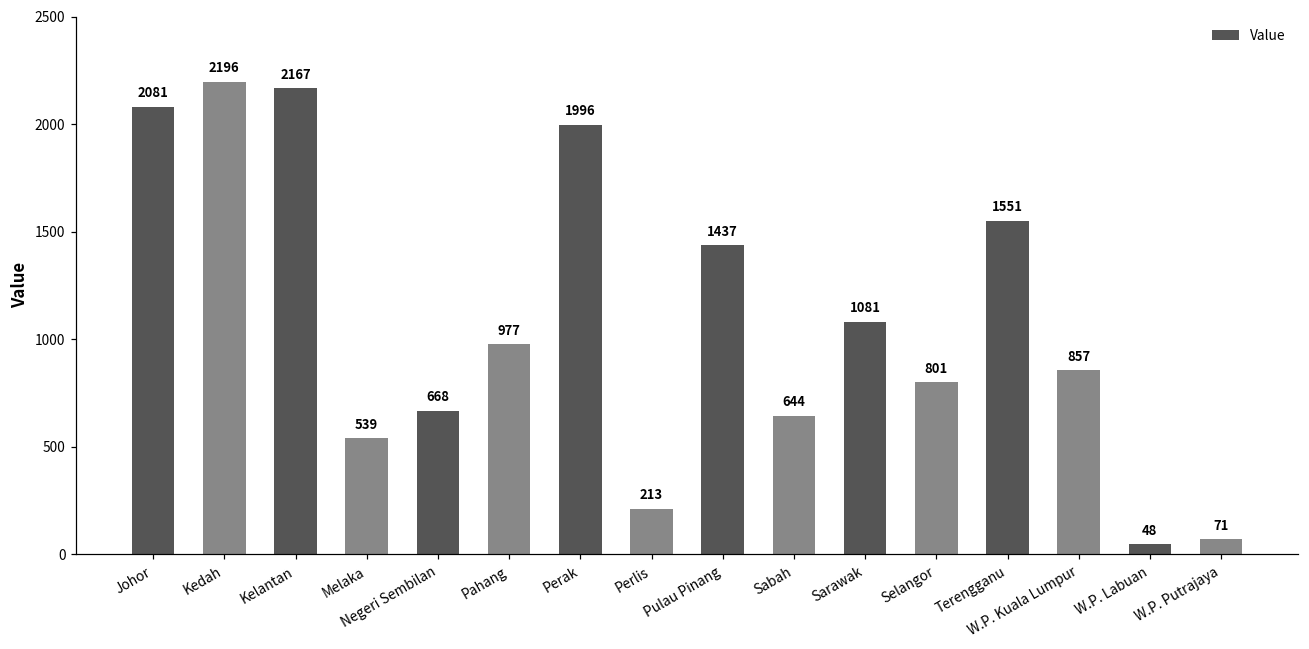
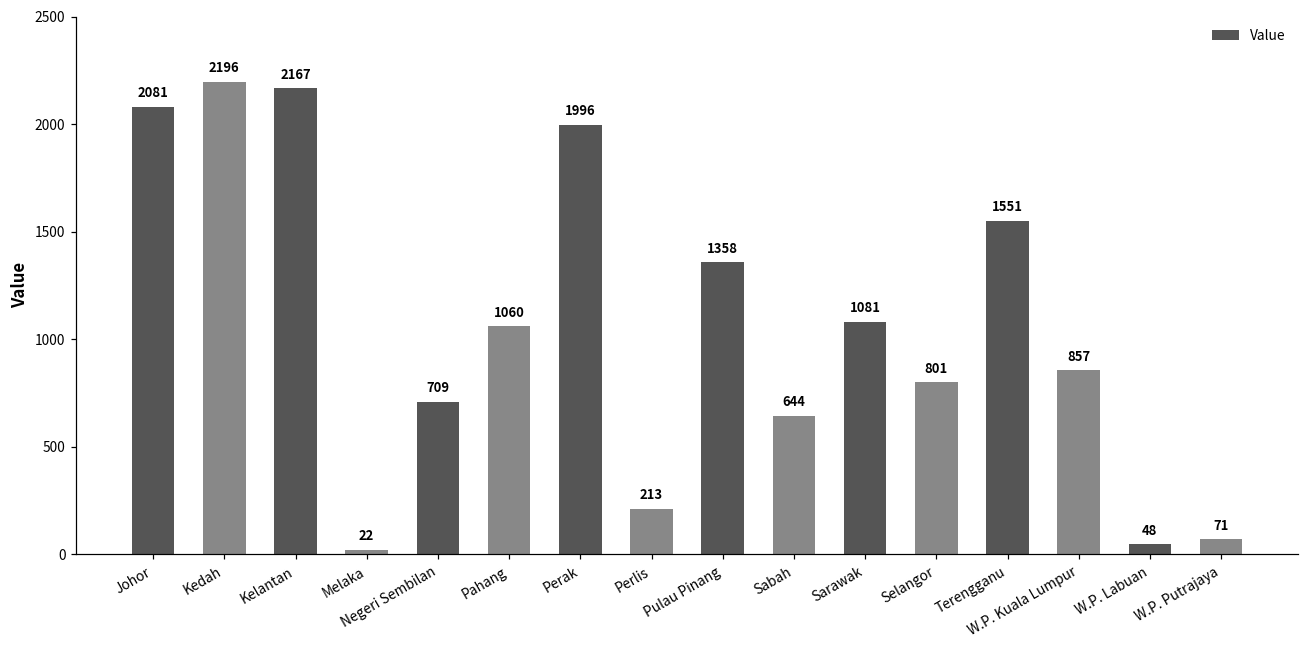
Melaka: 539 -> 22
Negeri Sembilan: 668 -> 709
Pahang: 977 -> 1060
Pulau Pinang: 1437 -> 1358
